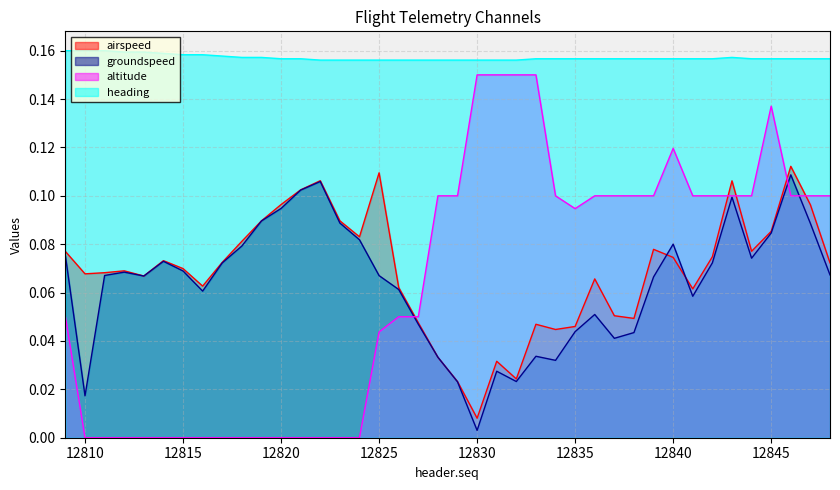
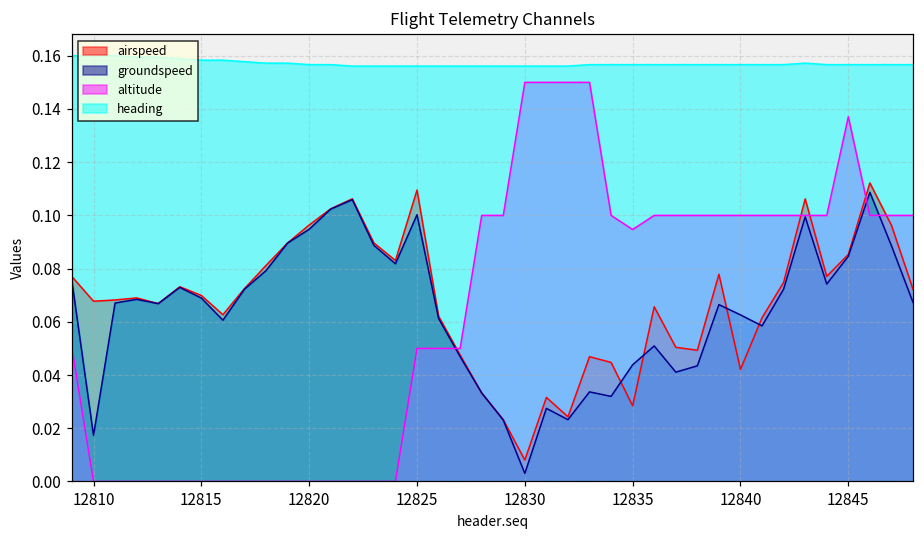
groundspeed, 12825: 0.067 -> 0.100
altitude, 12825: 0.044 -> 0.050
airspeed, 12835: 0.046 -> 0.028
airspeed, 12840: 0.075 -> 0.042
groundspeed, 12840: 0.080 -> 0.063
altitude, 12840: 0.120 -> 0.100
